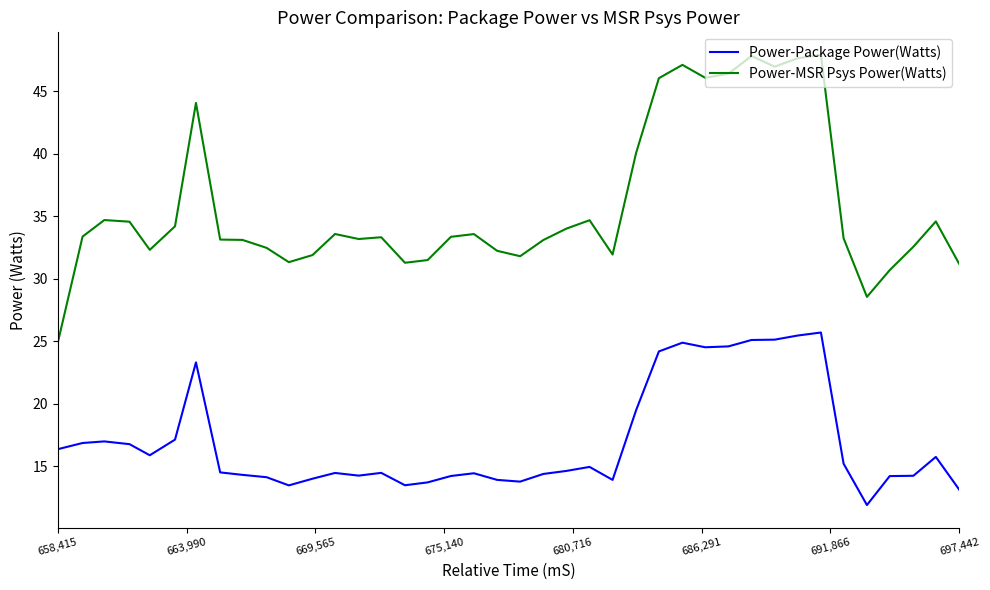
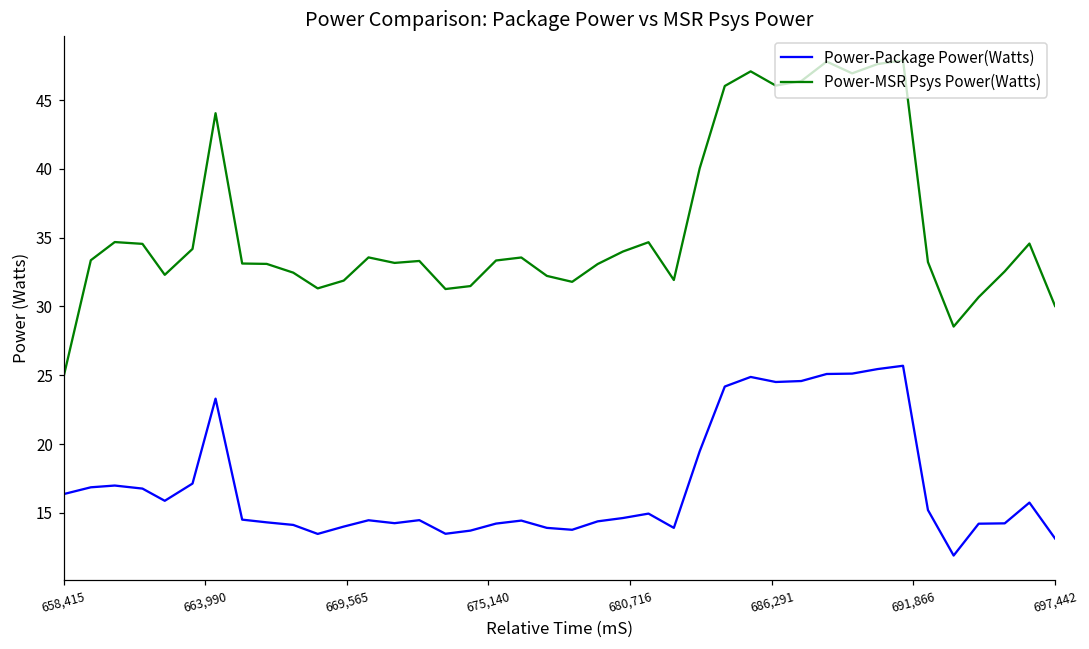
Power-MSR Psys Power(Watts), 697,442: 31.2 -> 30.0
